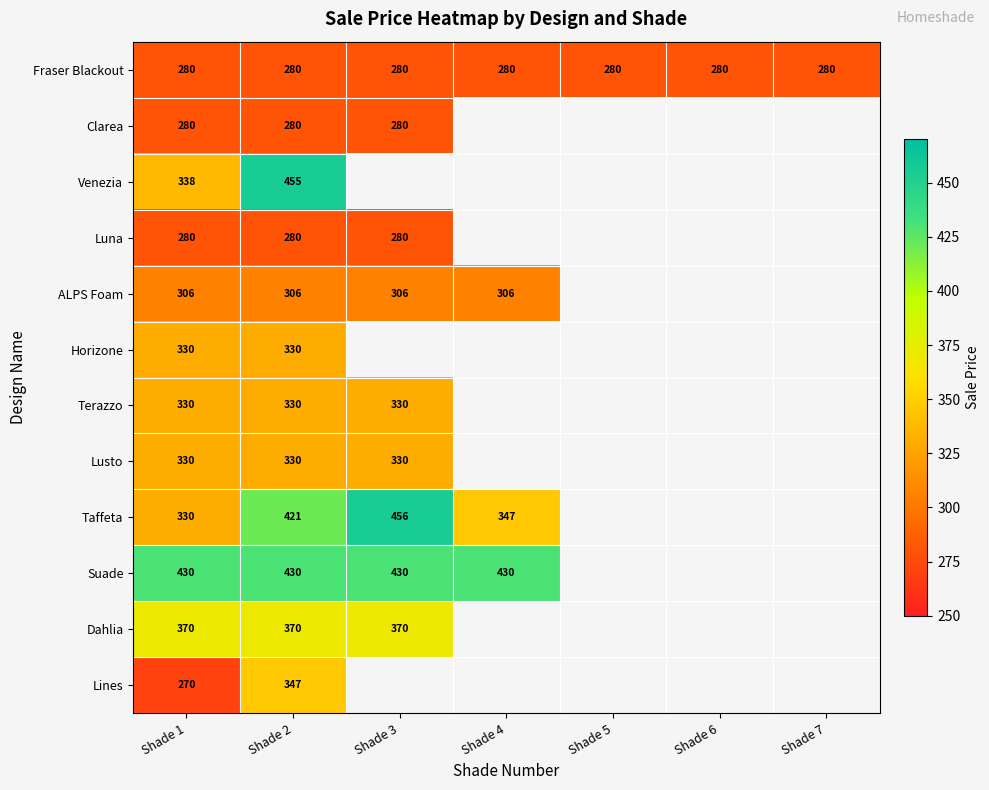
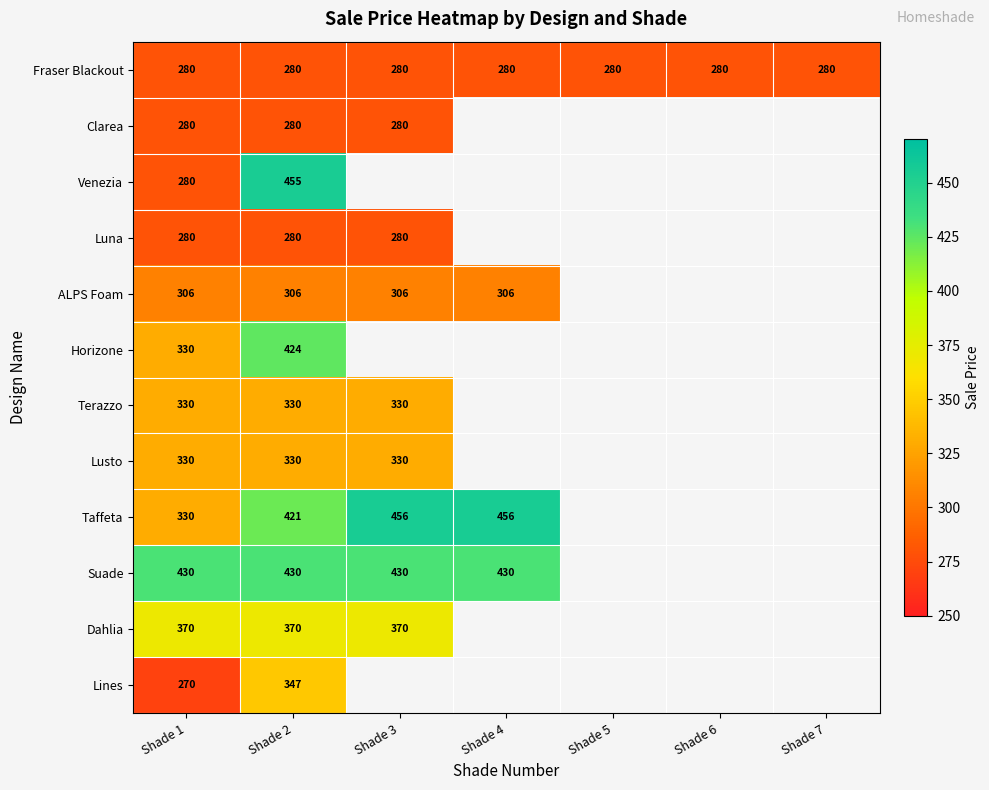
Venezia, Shade 1: 338 -> 280
Horizone, Shade 2: 330 -> 424
Taffeta, Shade 4: 347 -> 456
